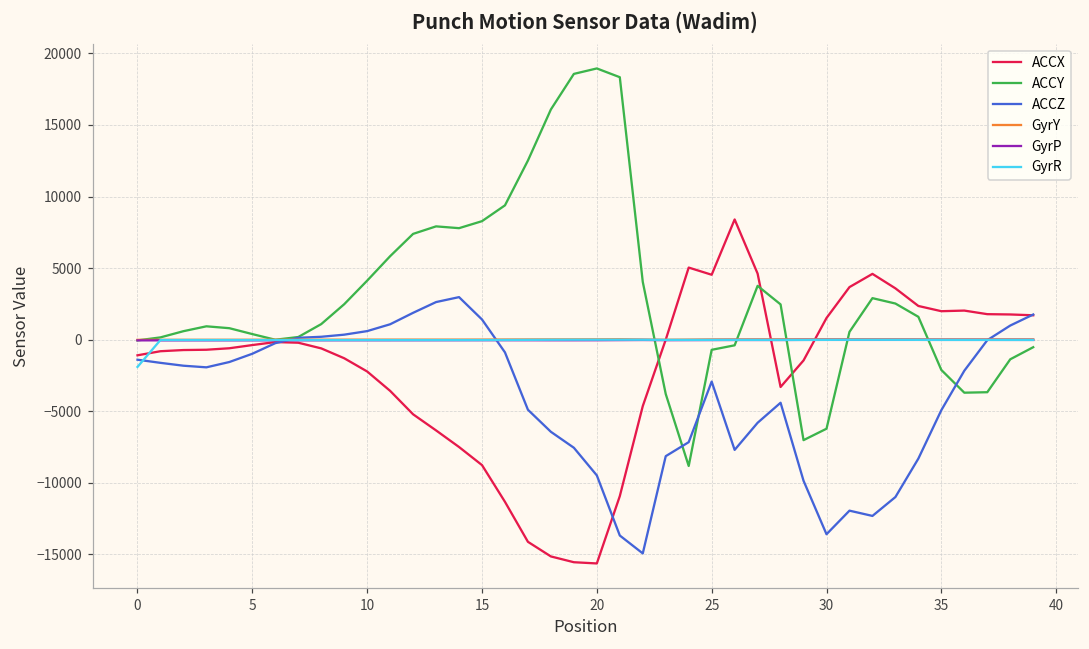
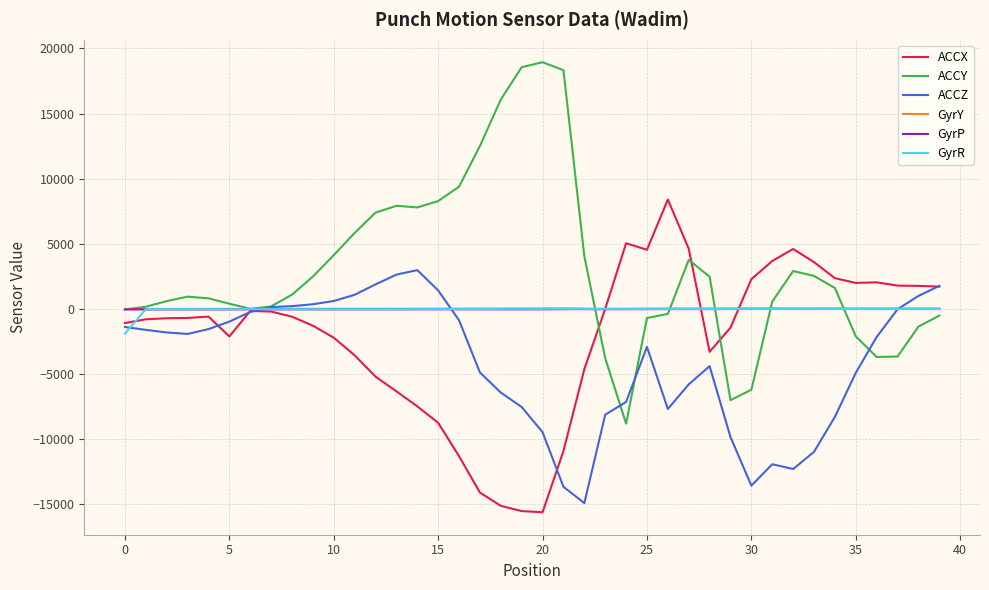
ACCX, 5: -400 -> -2100
ACCX, 30: 1500 -> 2300
